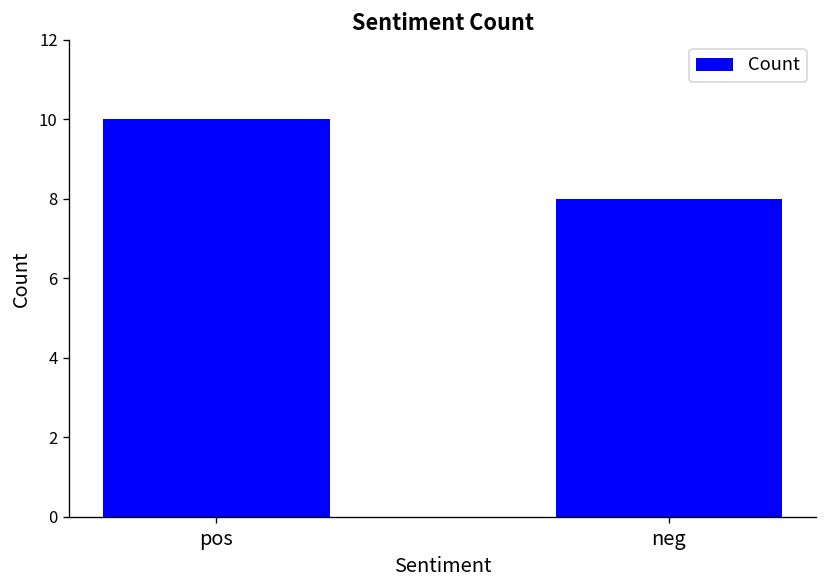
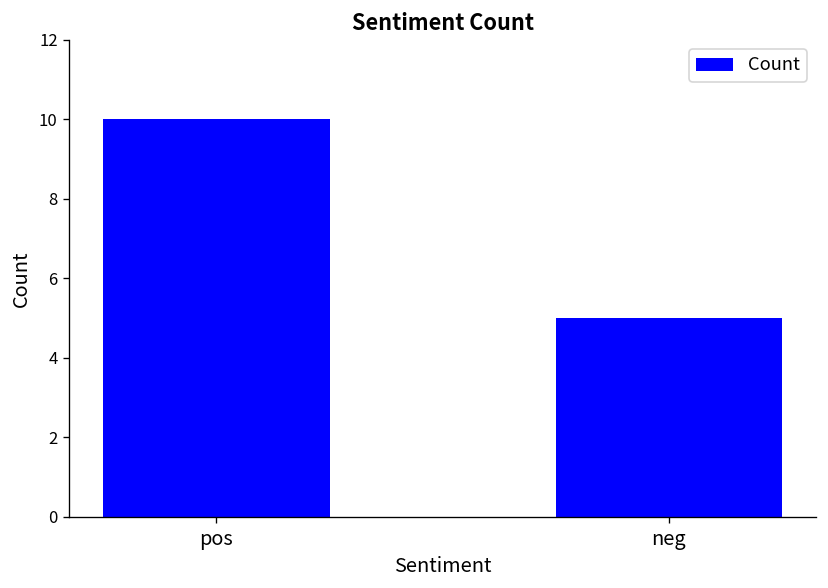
neg: 8 -> 5
